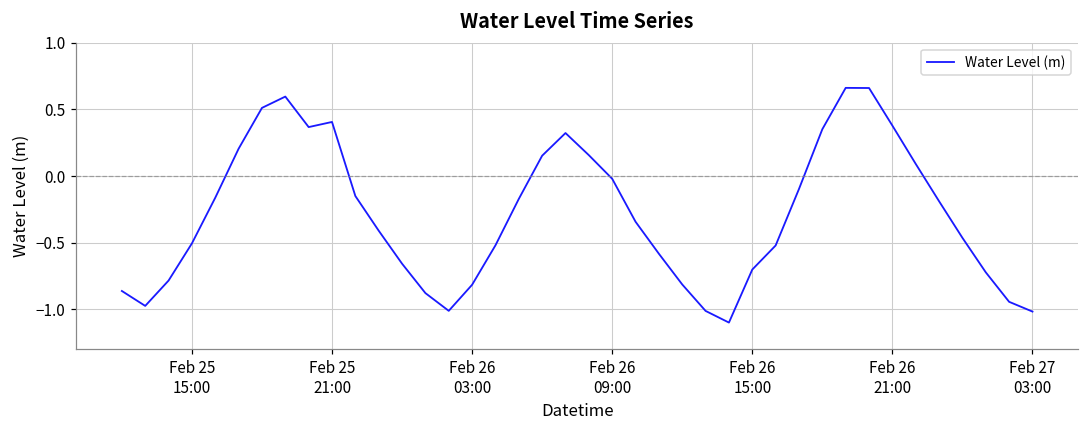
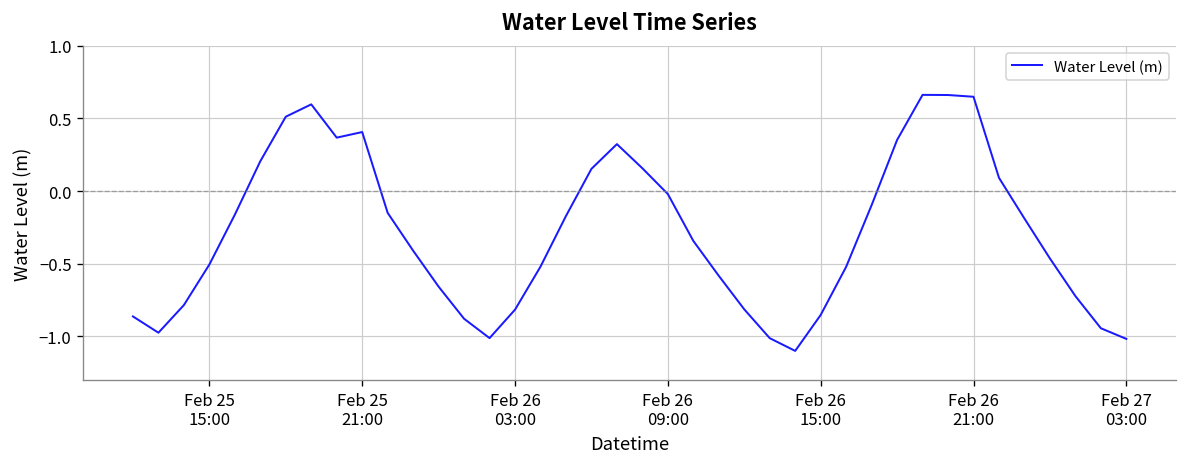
Feb 26 15:00: -0.70 -> -0.85
Feb 26 21:00: 0.38 -> 0.65
